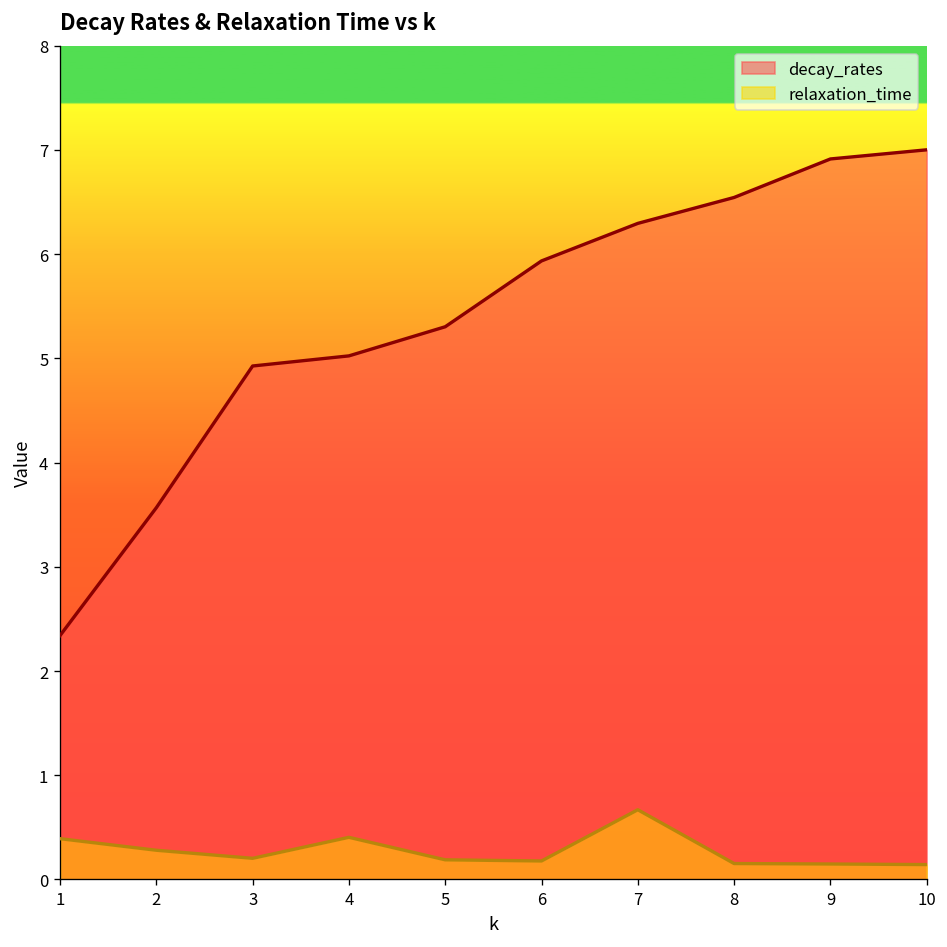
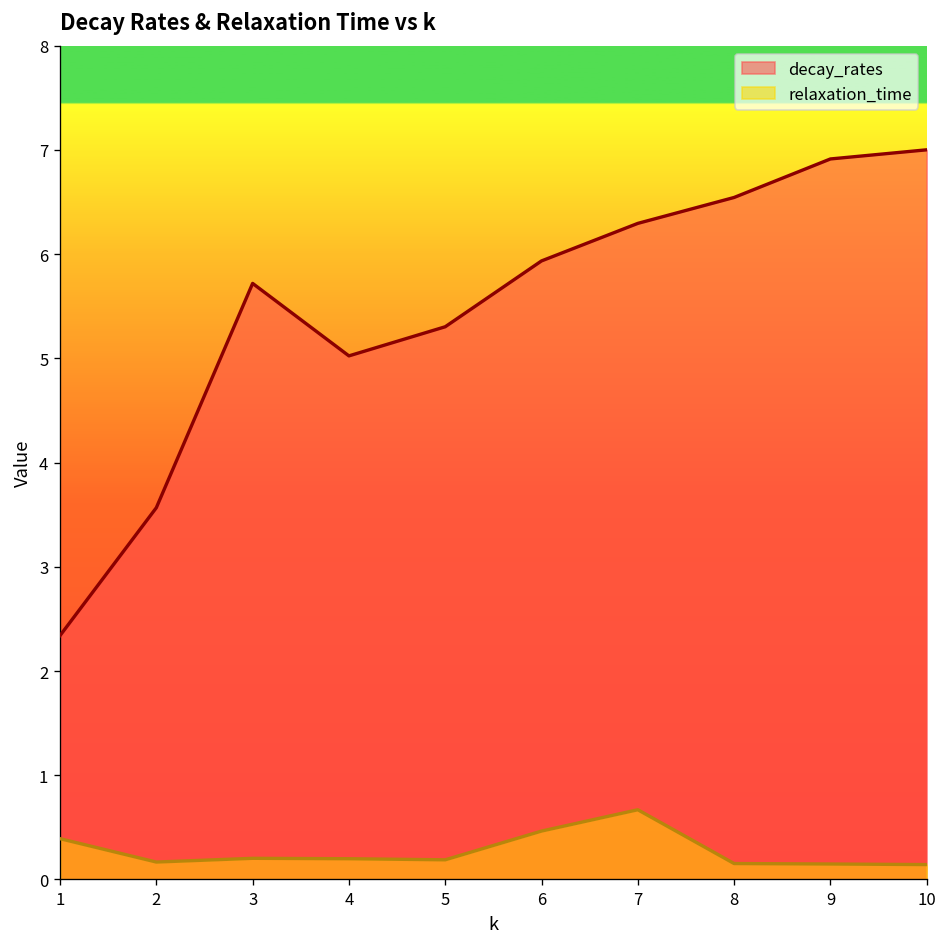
relaxation_time, 2: 0.3 -> 0.2
decay_rates, 3: 4.9 -> 5.7
relaxation_time, 4: 0.4 -> 0.2
relaxation_time, 6: 0.2 -> 0.5
